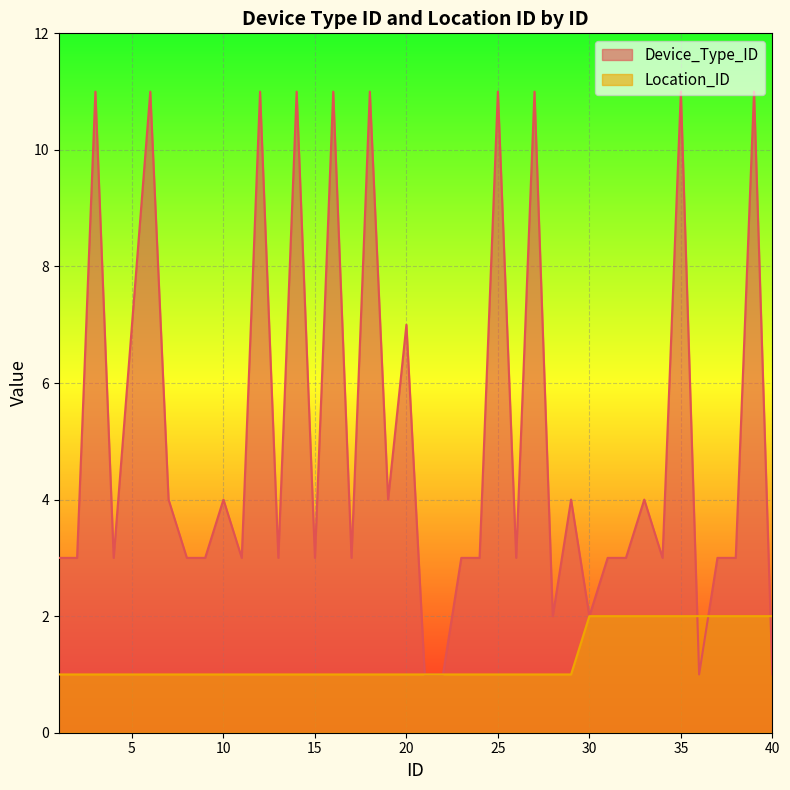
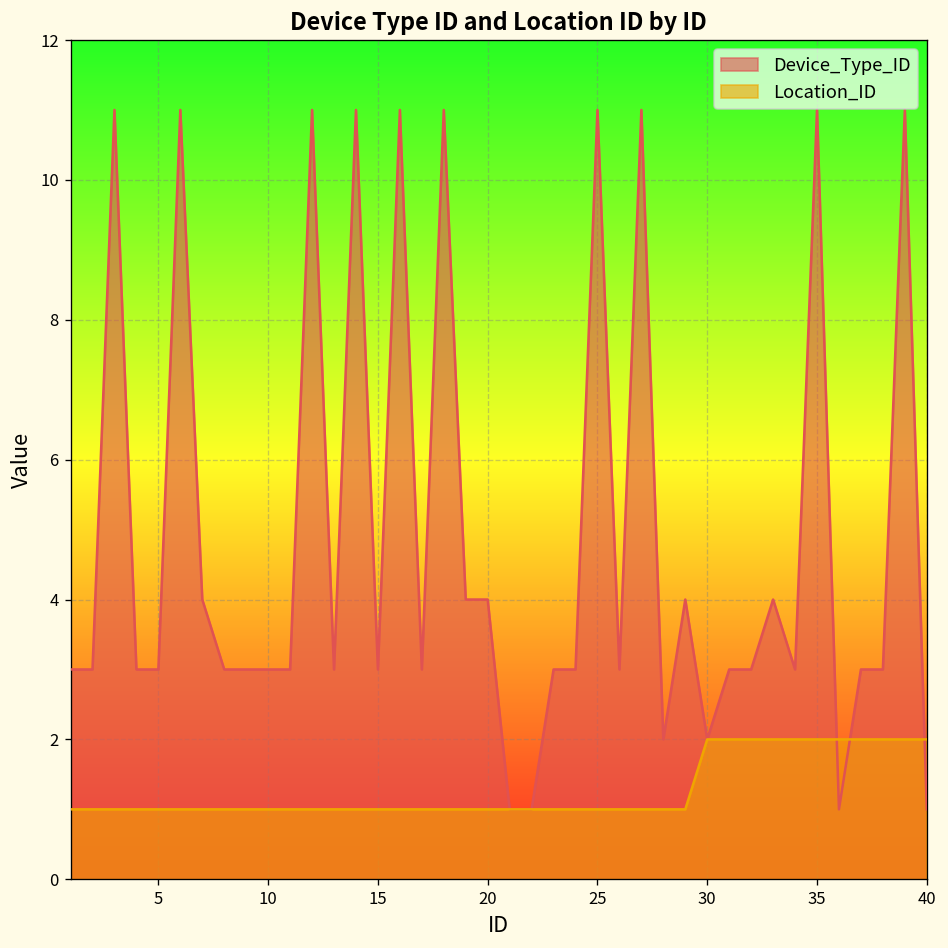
Device_Type_ID, 5: 7 -> 3
Device_Type_ID, 10: 4 -> 3
Device_Type_ID, 20: 7 -> 4
